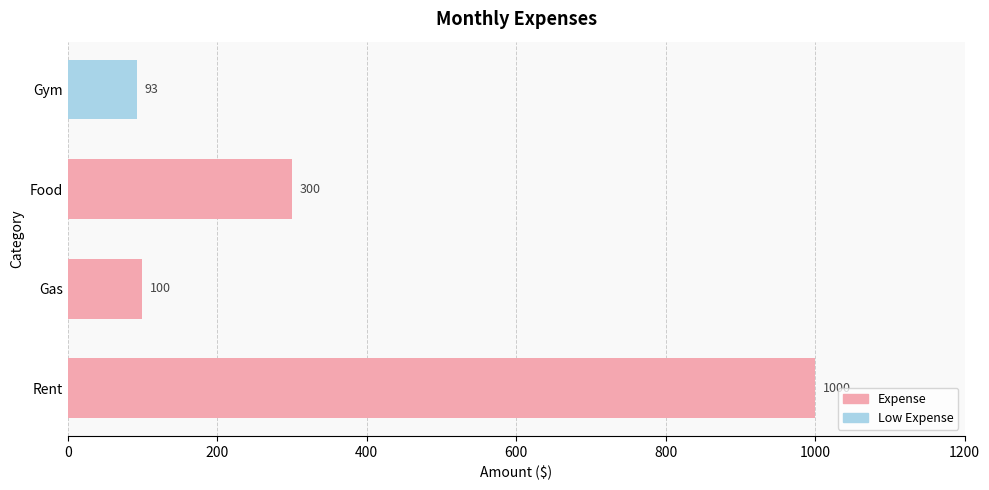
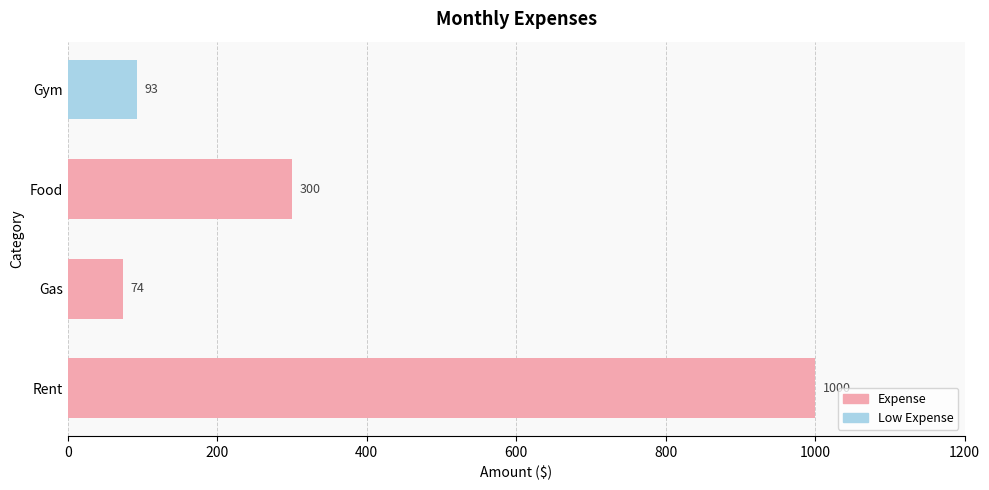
Gas: 100 -> 74
